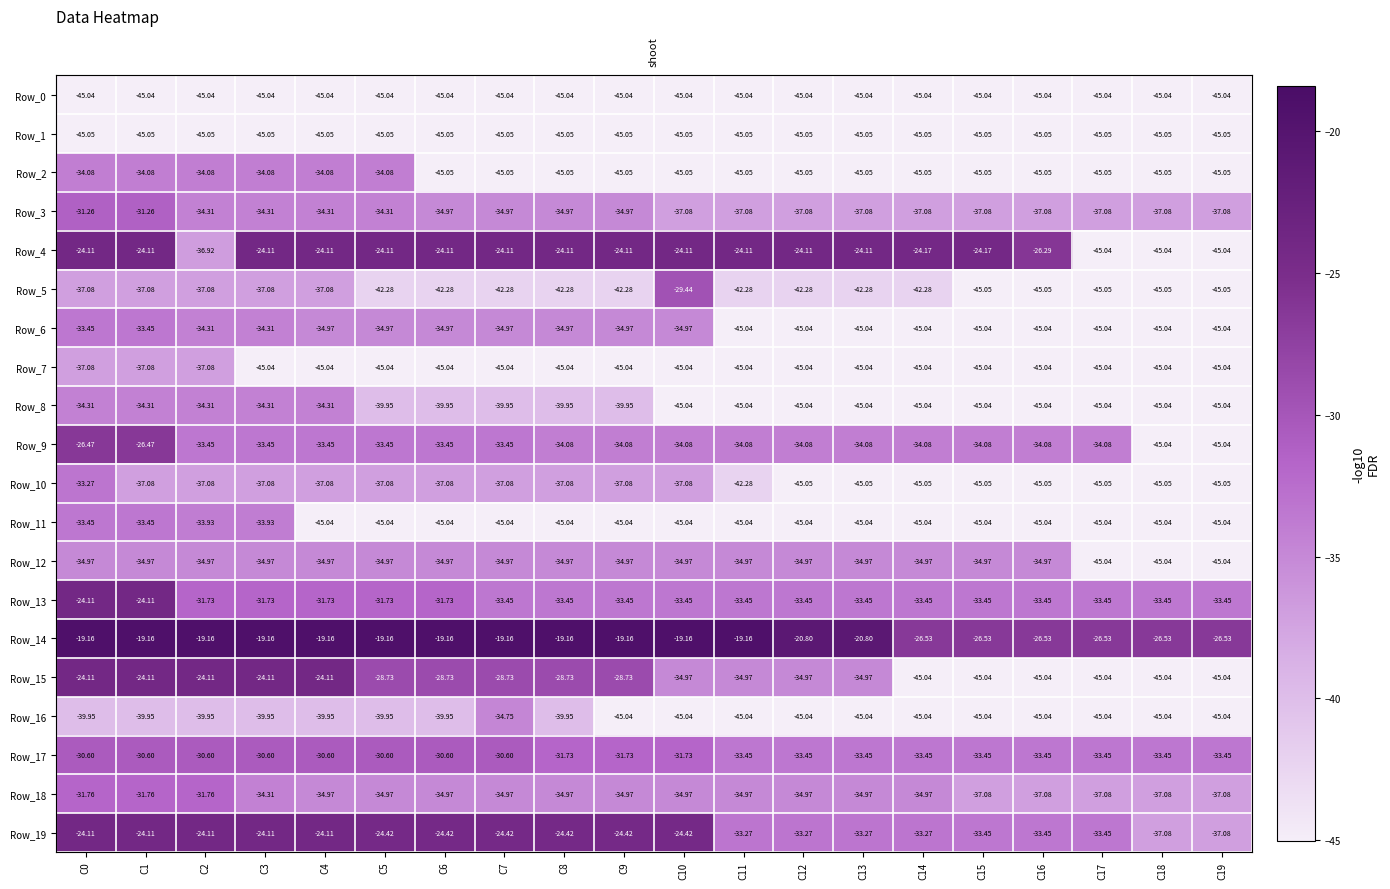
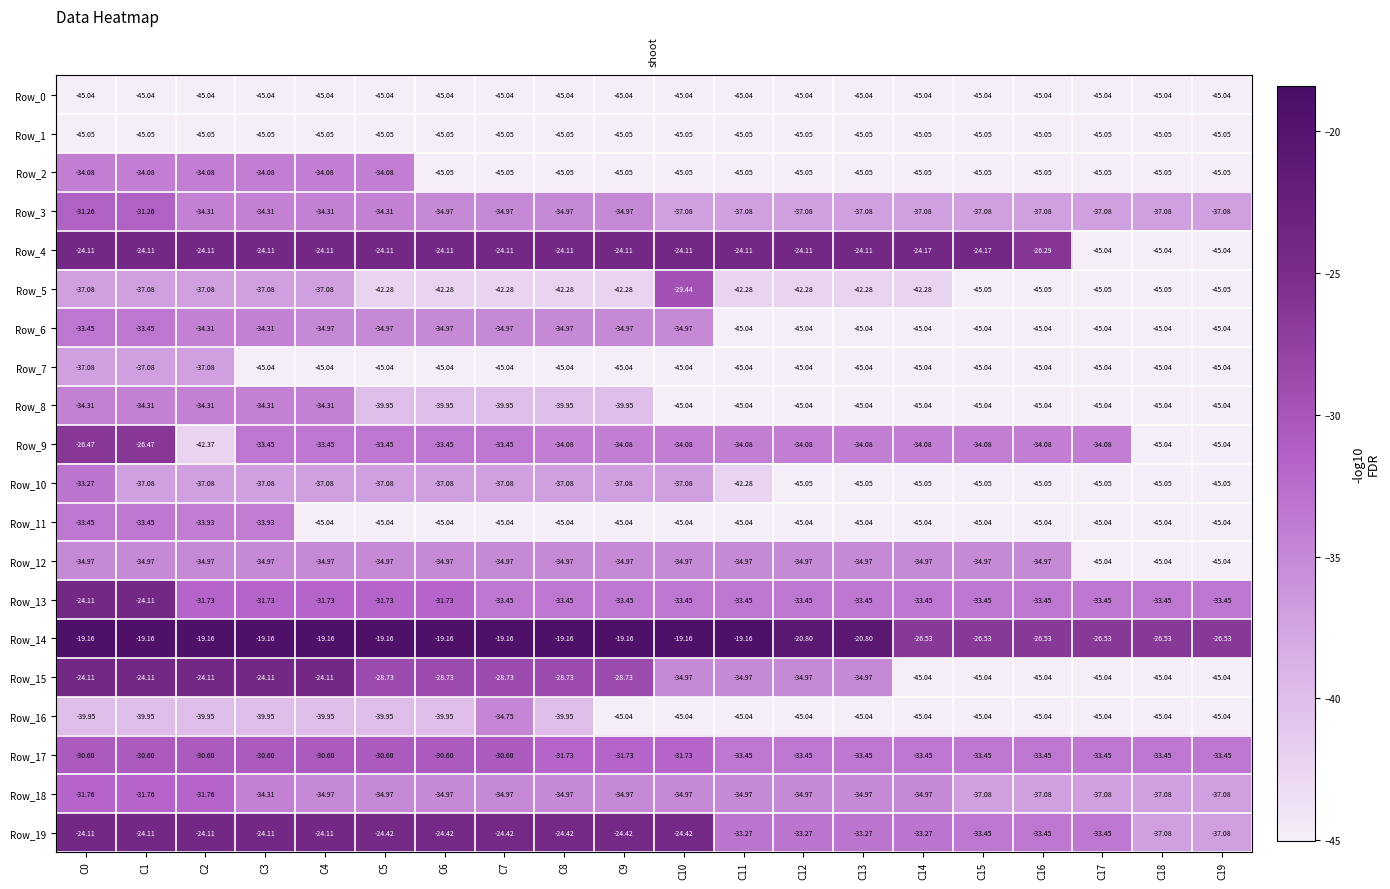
Row_4, C2: -36.92 -> -24.11
Row_9, C2: -33.45 -> -42.37
